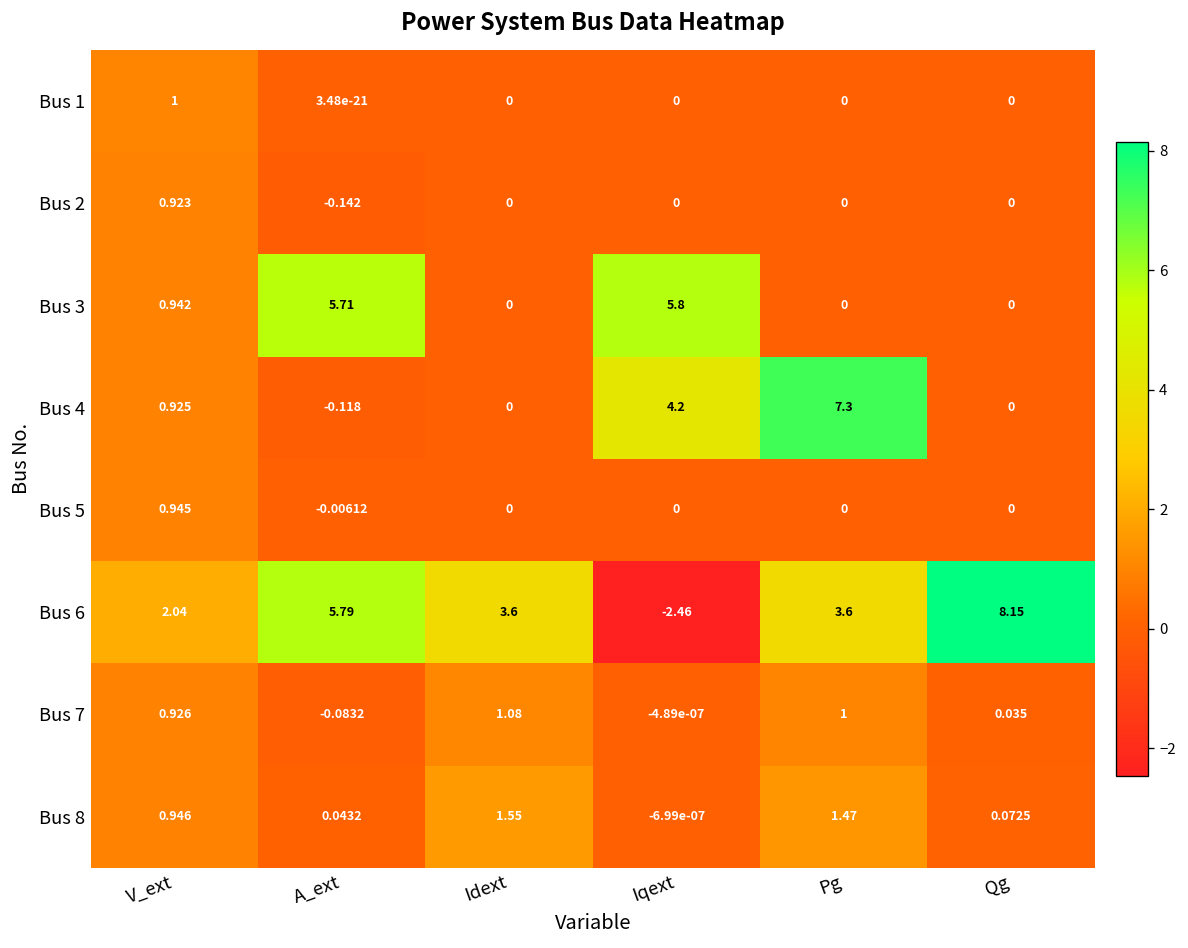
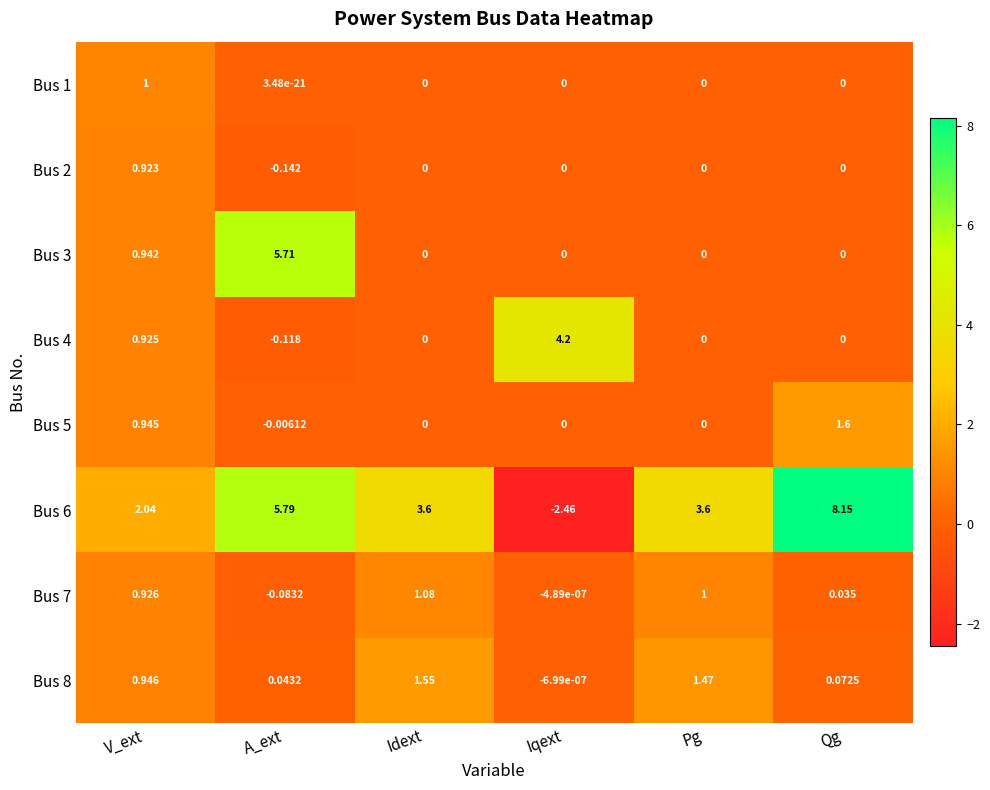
Bus 3, Iqext: 5.8 -> 0
Bus 4, Pg: 7.3 -> 0
Bus 5, Qg: 0 -> 1.6
